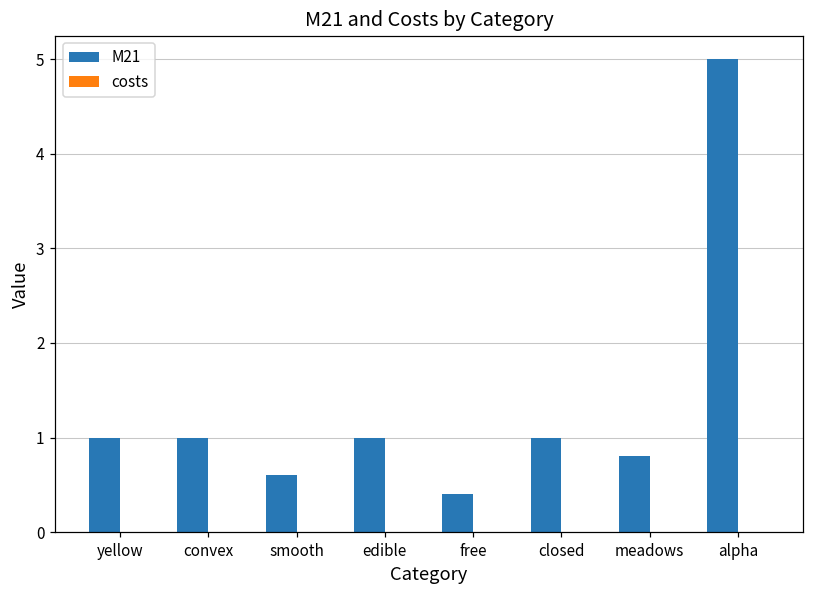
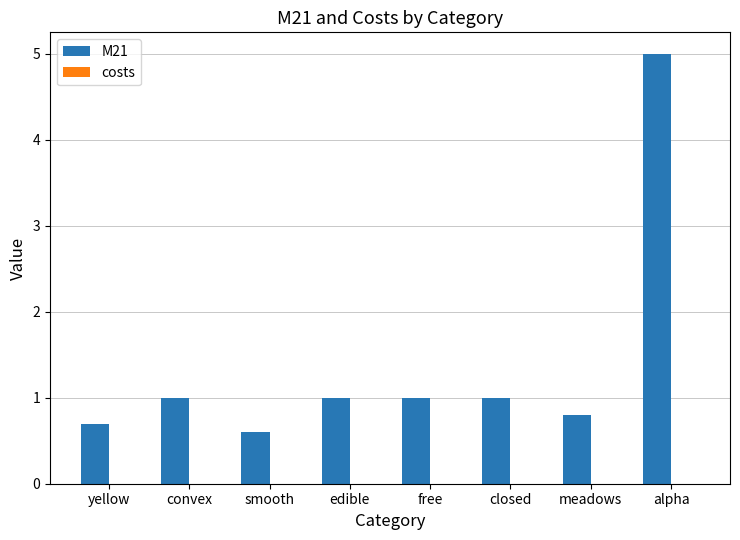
M21, yellow: 1.0 -> 0.7
M21, free: 0.4 -> 1.0
